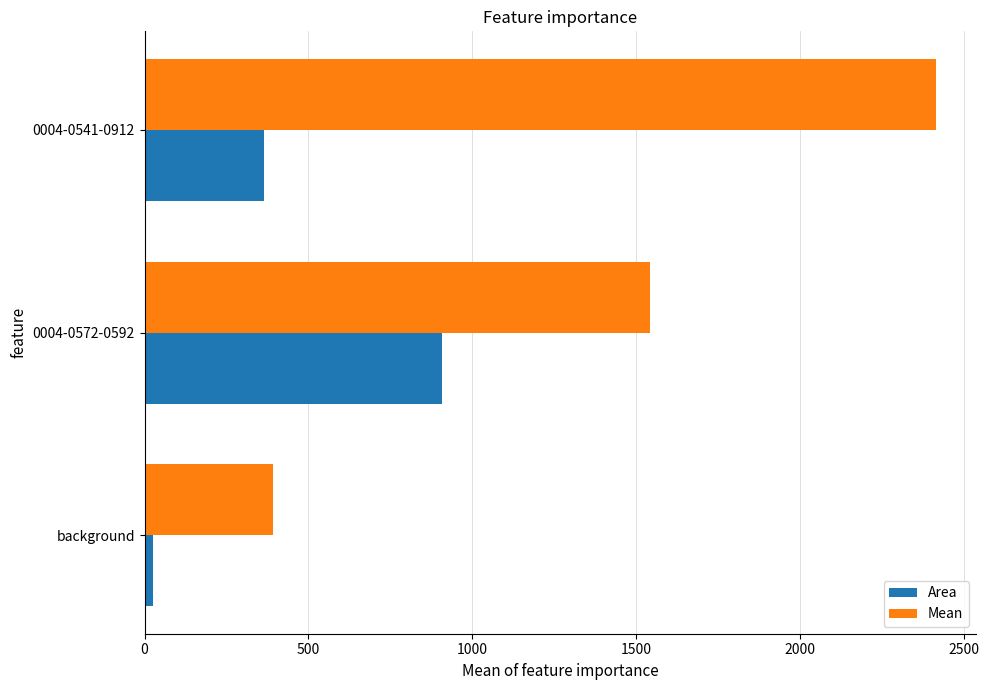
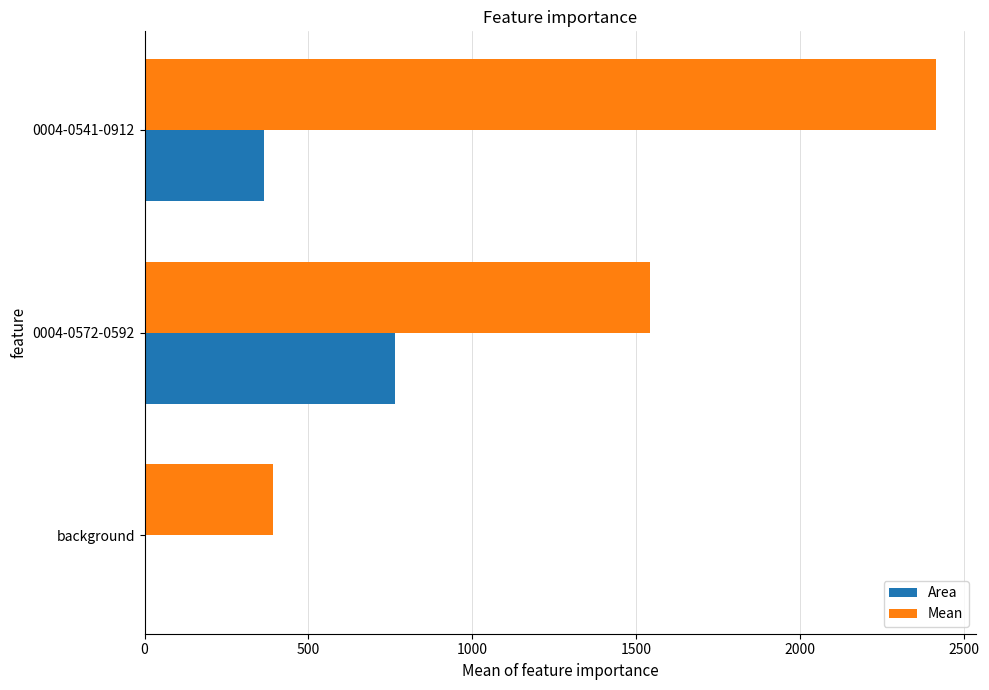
Area, 0004-0572-0592: 910 -> 770
Area, background: 30 -> 0
